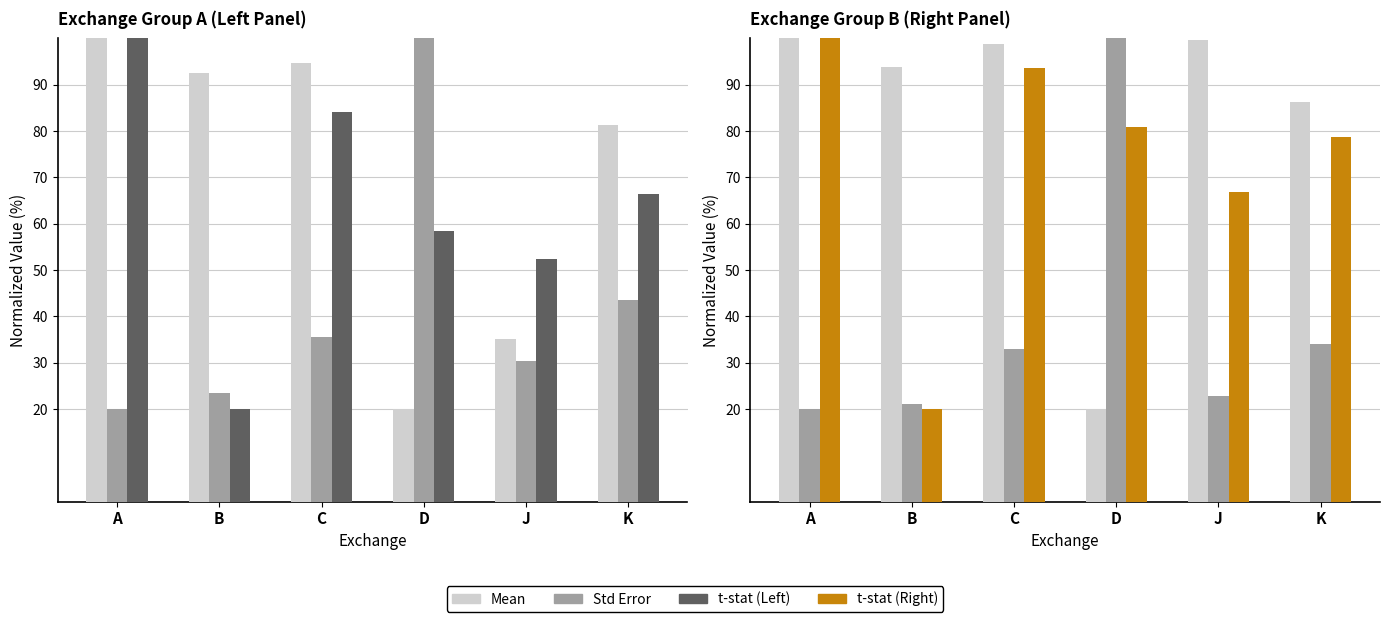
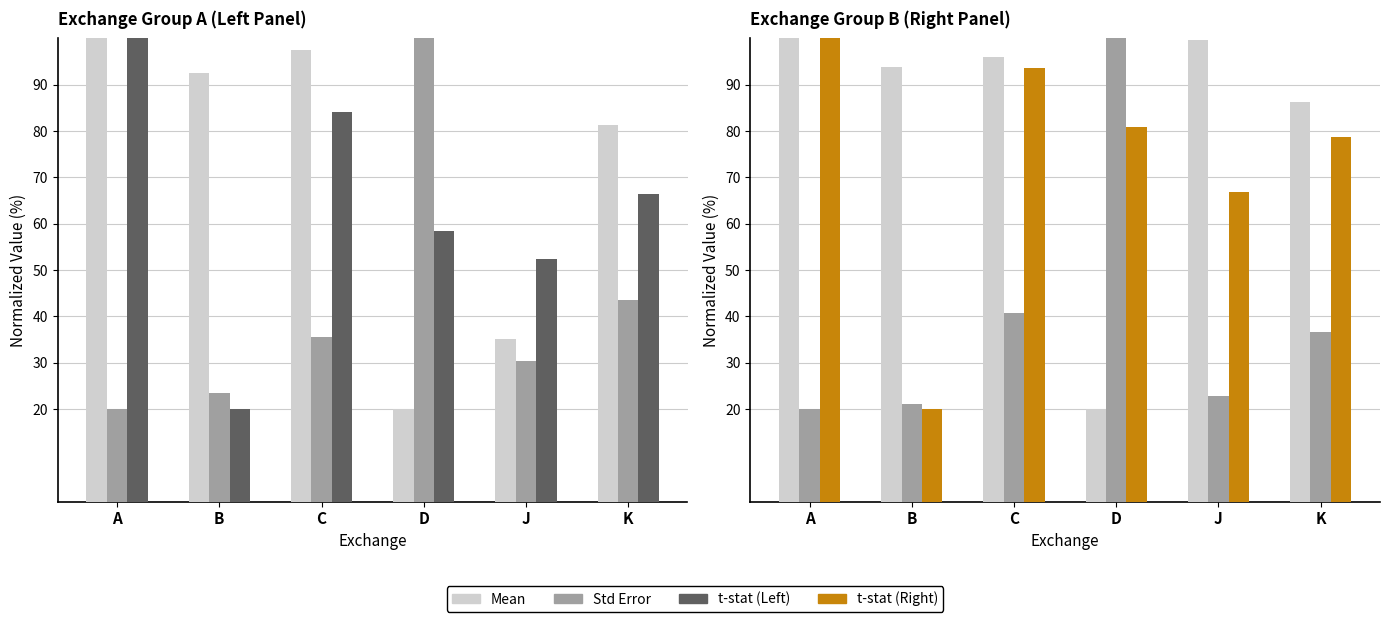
Exchange Group A (Left Panel), Mean, C: 95 -> 97
Exchange Group B (Right Panel), Mean, C: 99 -> 96
Exchange Group B (Right Panel), Std Error, C: 33 -> 41
Exchange Group B (Right Panel), Std Error, K: 34 -> 37
